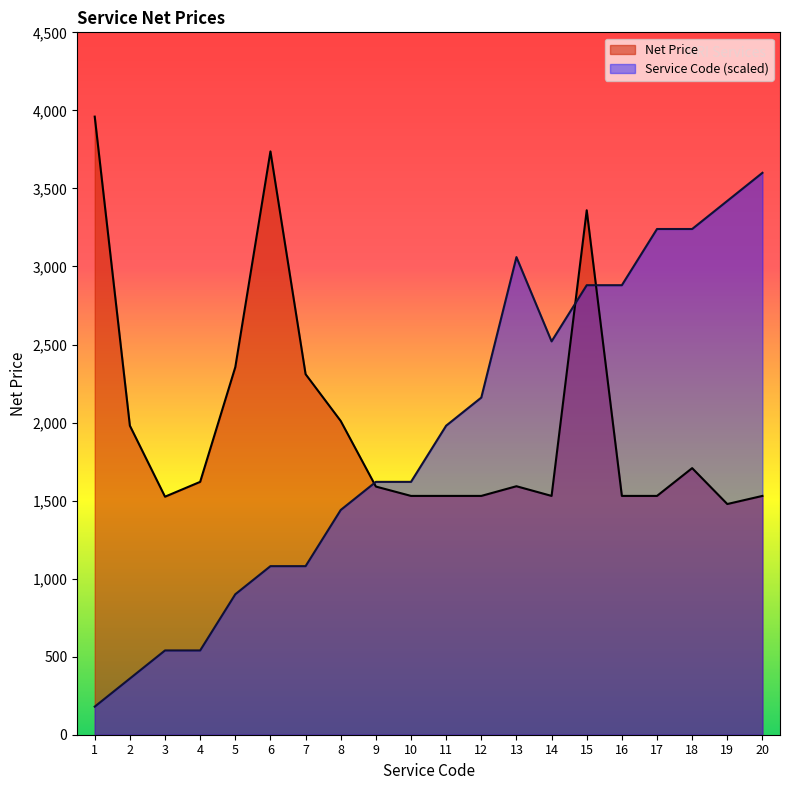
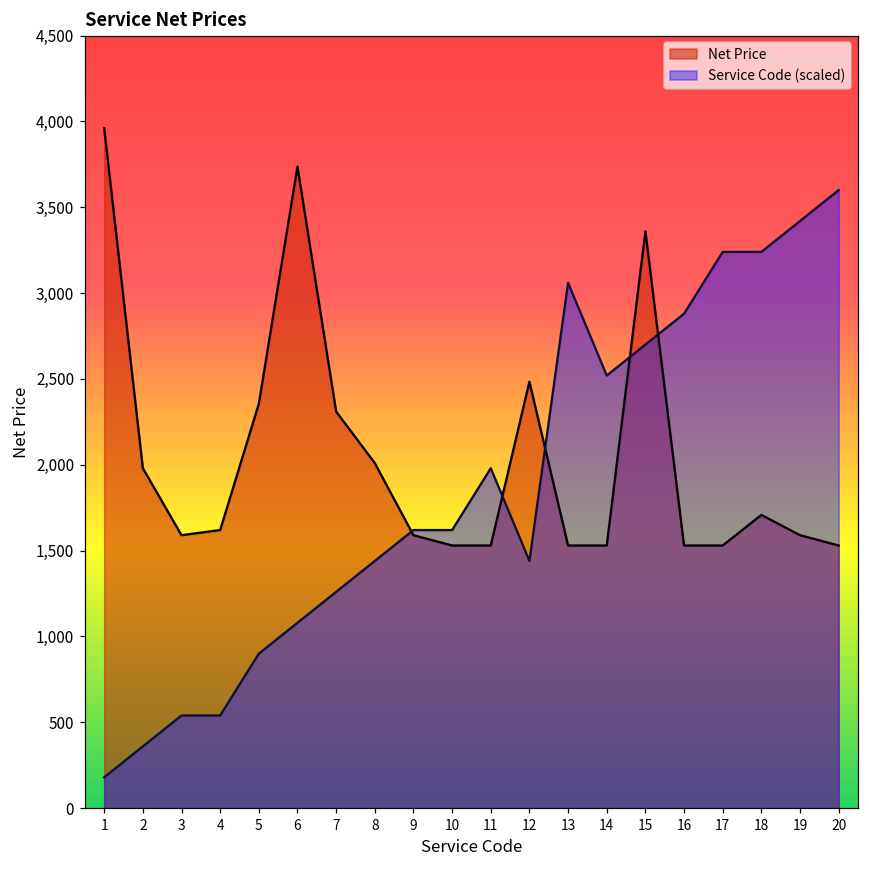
Net Price, 3: 1,530 -> 1,590
Service Code (scaled), 7: 1,080 -> 1,260
Net Price, 12: 1,530 -> 2,480
Service Code (scaled), 12: 2,160 -> 1,440
Net Price, 13: 1,590 -> 1,530
Service Code (scaled), 15: 2,880 -> 2,700
Net Price, 19: 1,480 -> 1,590
